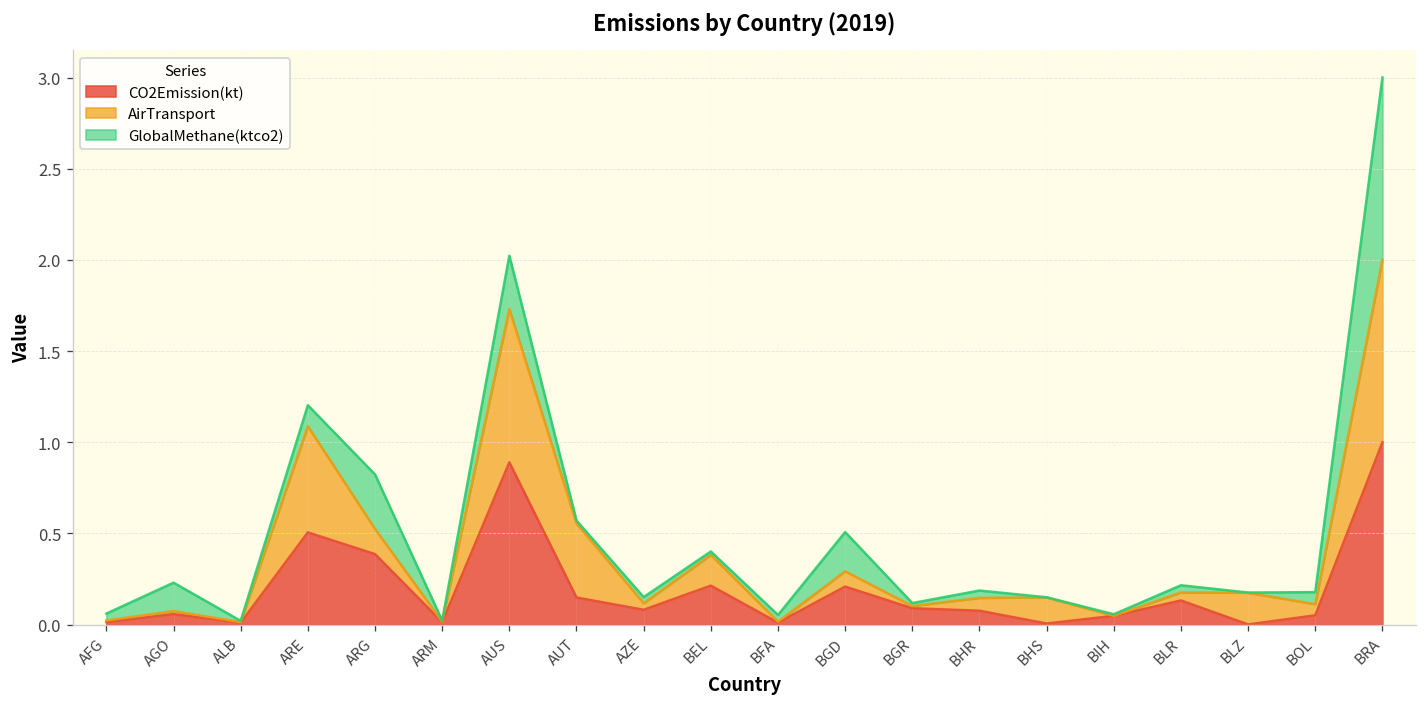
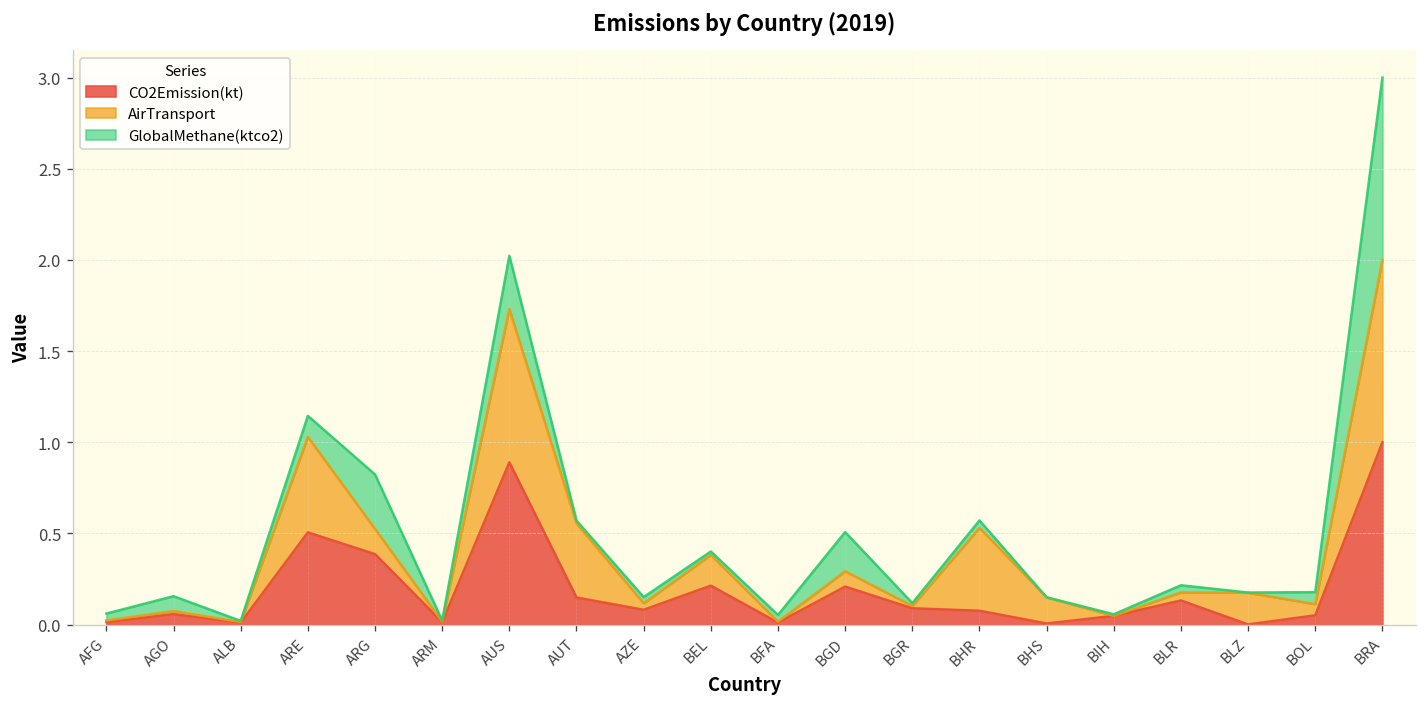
GlobalMethane(ktco2), AGO: 0.16 -> 0.08
AirTransport, ARE: 0.58 -> 0.52
AirTransport, BHR: 0.07 -> 0.45
